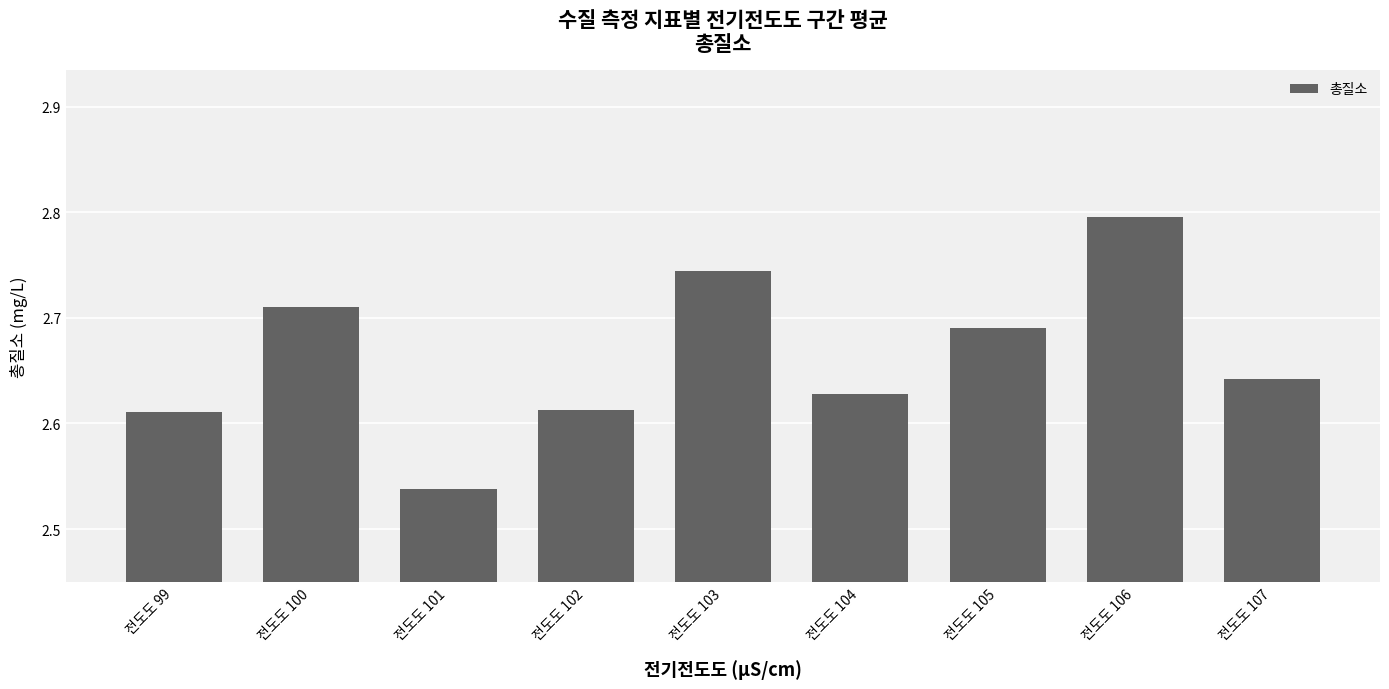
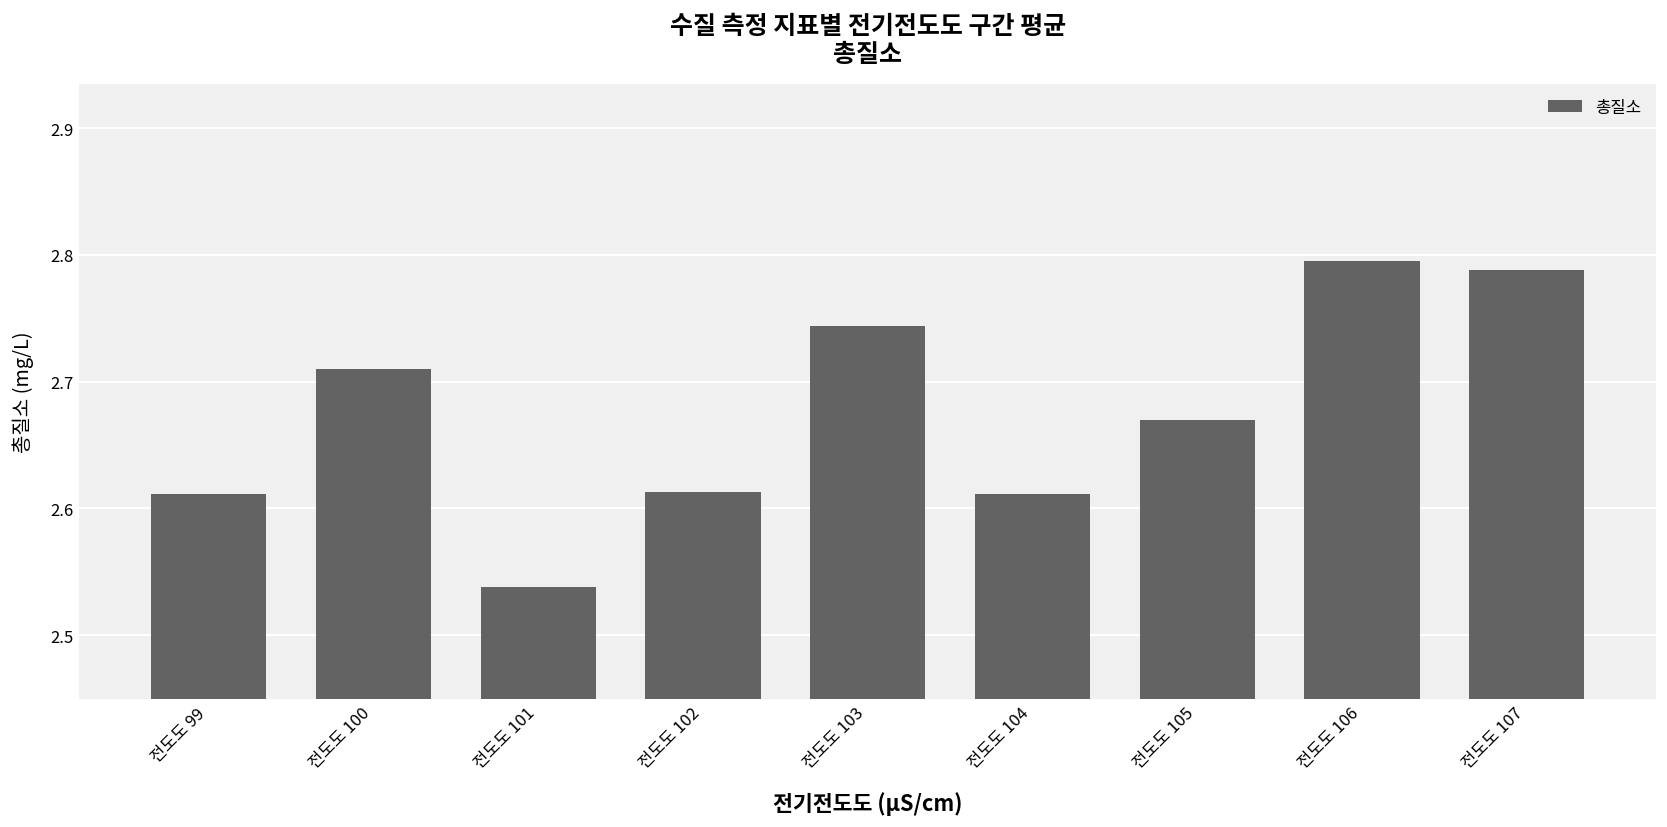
전도도 104: 2.628 -> 2.611
전도도 105: 2.69 -> 2.67
전도도 107: 2.642 -> 2.788
